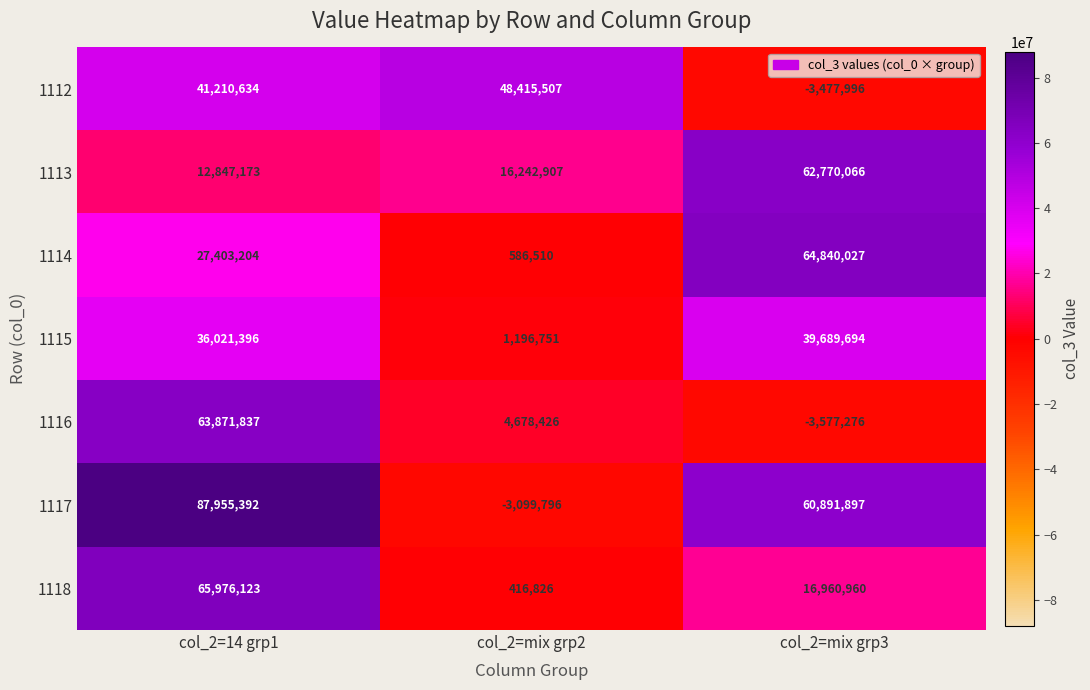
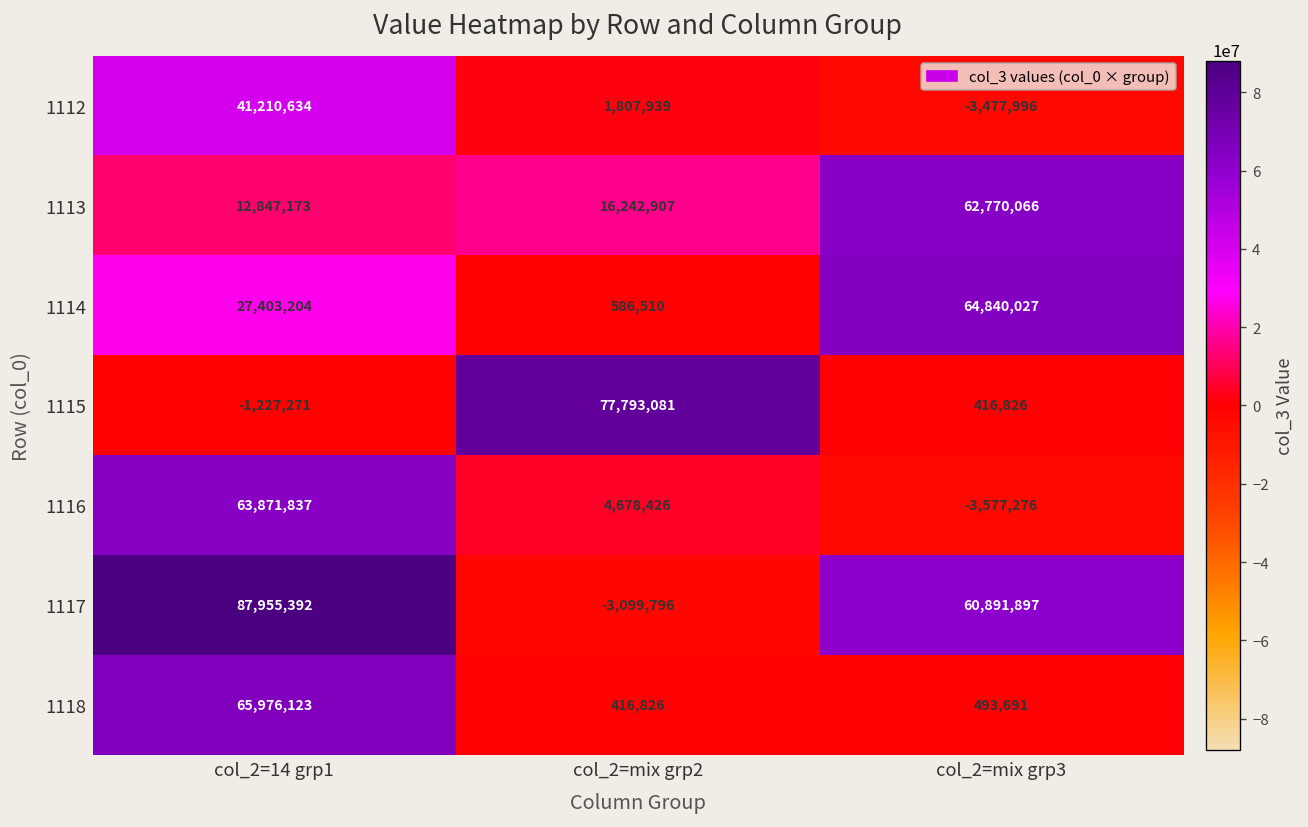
1112, col_2=mix grp2: 48,415,507 -> 1,807,939
1115, col_2=14 grp1: 36,021,396 -> -1,227,271
1115, col_2=mix grp2: 1,196,751 -> 77,793,081
1115, col_2=mix grp3: 39,689,694 -> 416,826
1118, col_2=mix grp3: 16,960,960 -> 493,691
